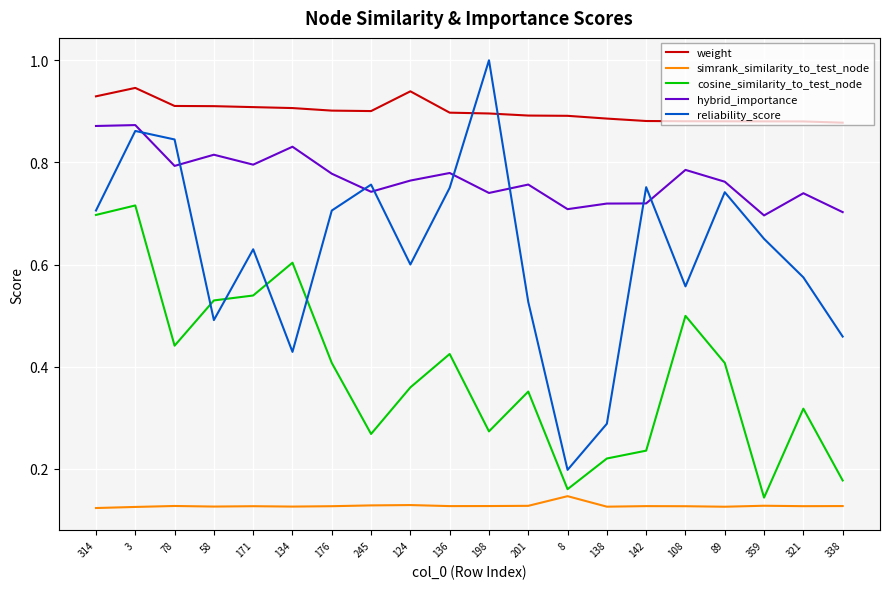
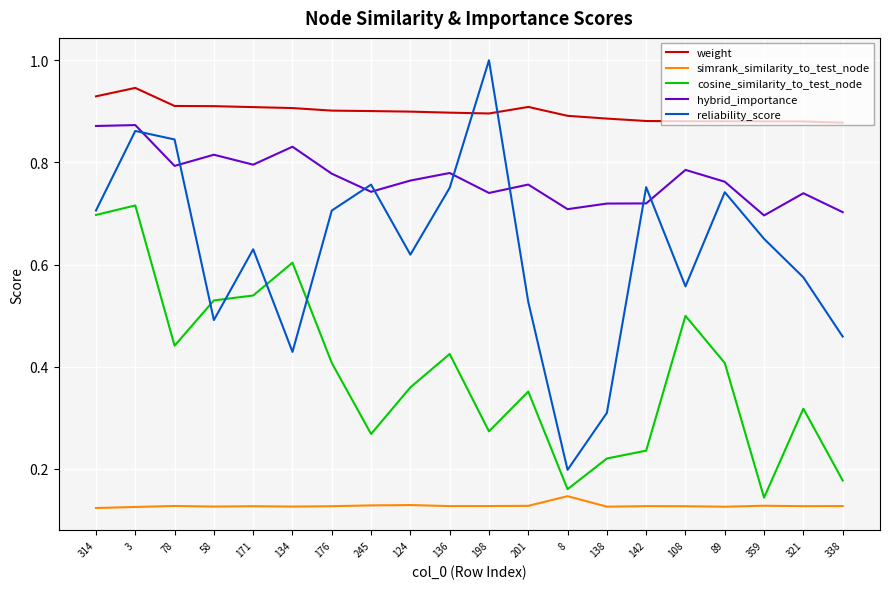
weight, 124: 0.94 -> 0.90
reliability_score, 124: 0.60 -> 0.62
weight, 201: 0.89 -> 0.91
reliability_score, 138: 0.29 -> 0.31
